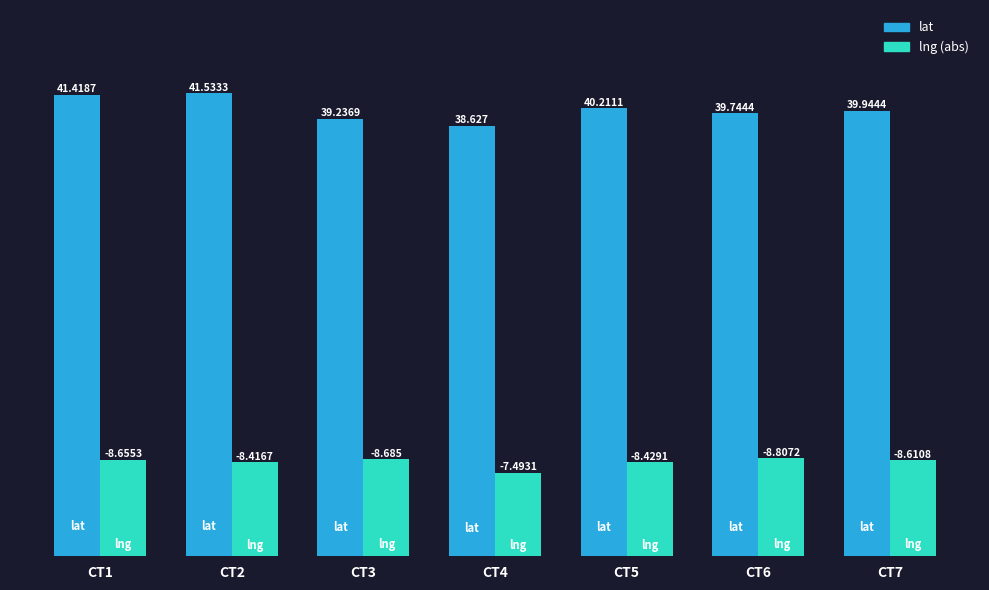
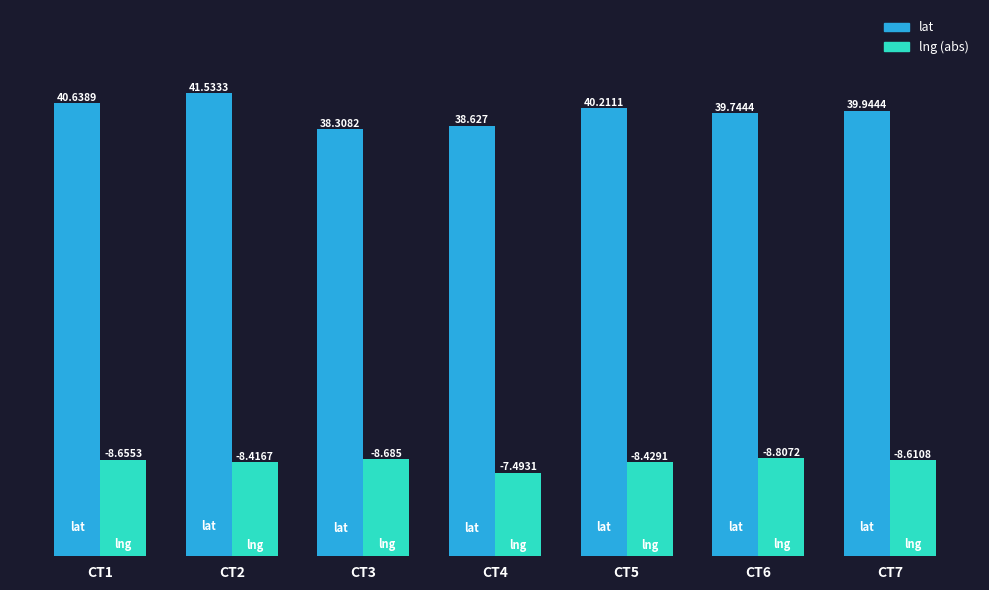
lat, CT1: 41.4187 -> 40.6389
lat, CT3: 39.2369 -> 38.3082
